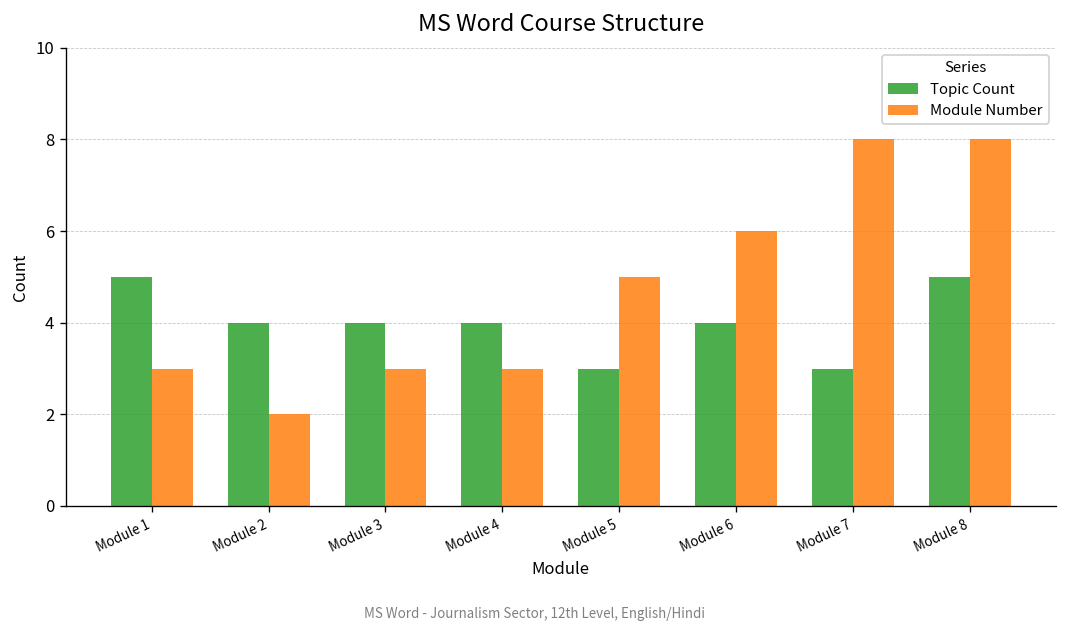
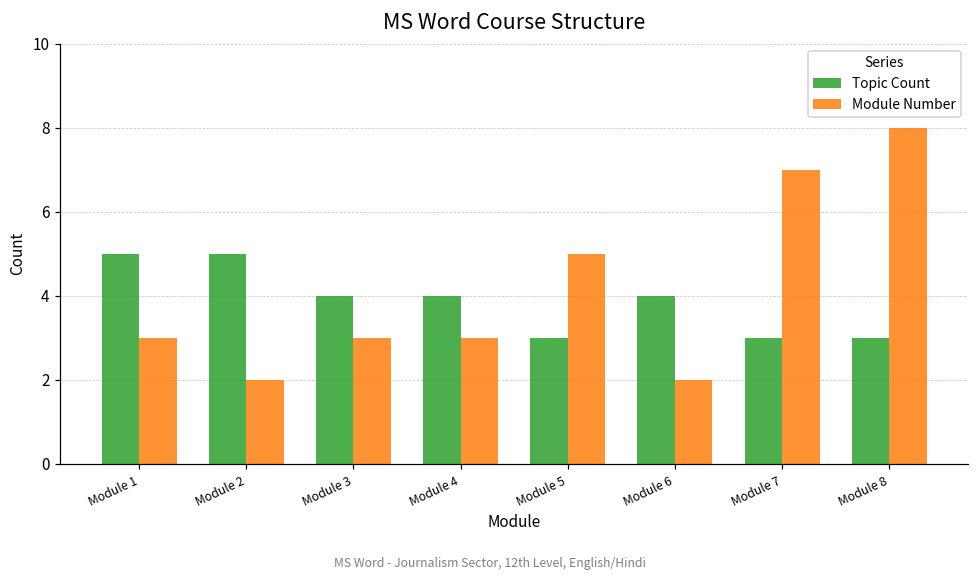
Topic Count, Module 2: 4 -> 5
Module Number, Module 6: 6 -> 2
Module Number, Module 7: 8 -> 7
Topic Count, Module 8: 5 -> 3
